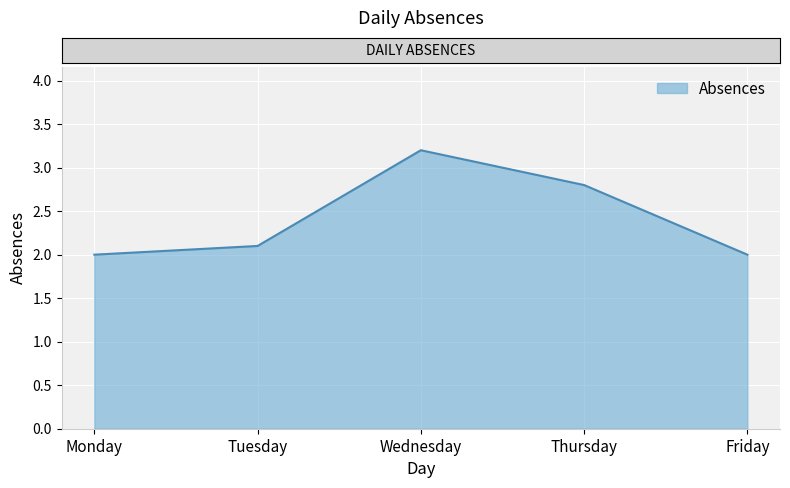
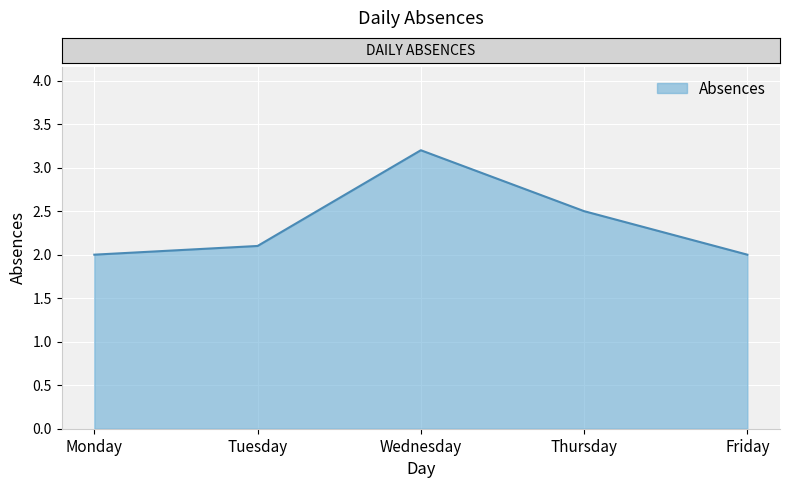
Thursday: 2.8 -> 2.5
